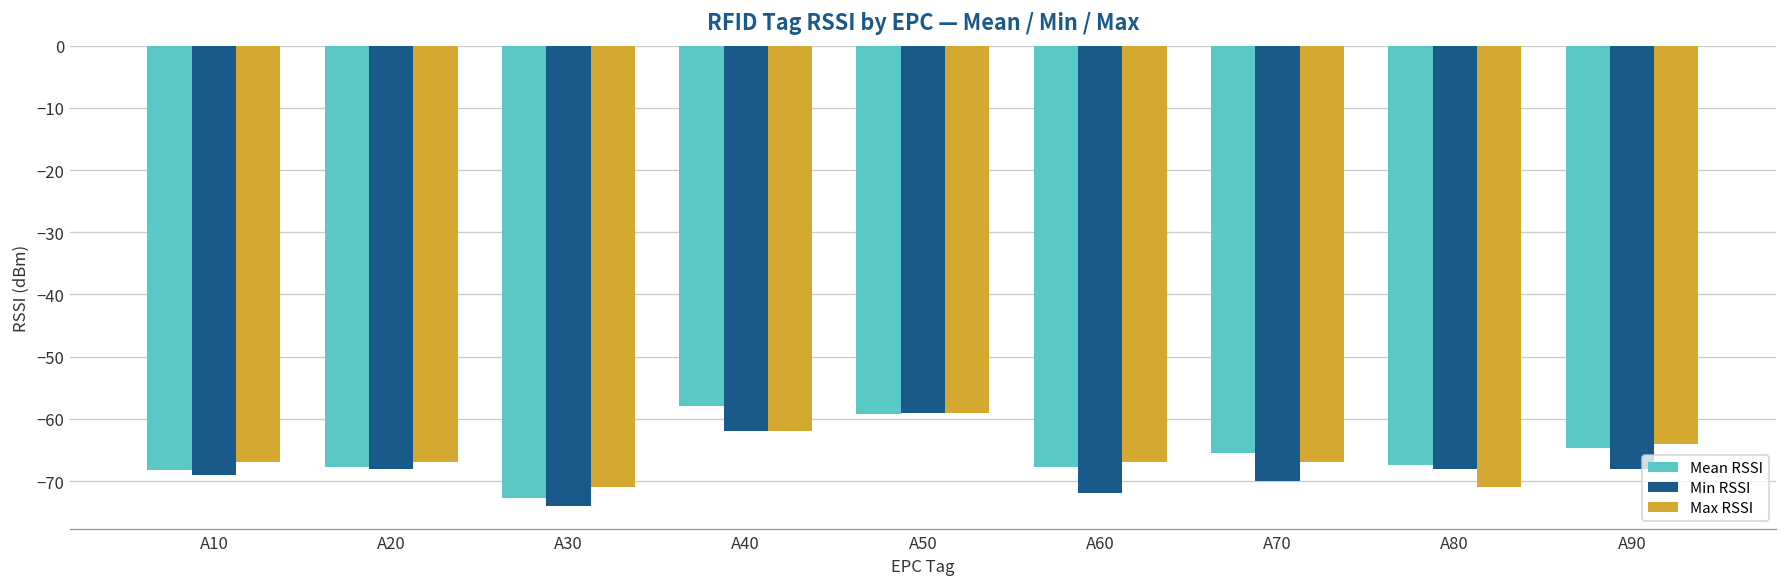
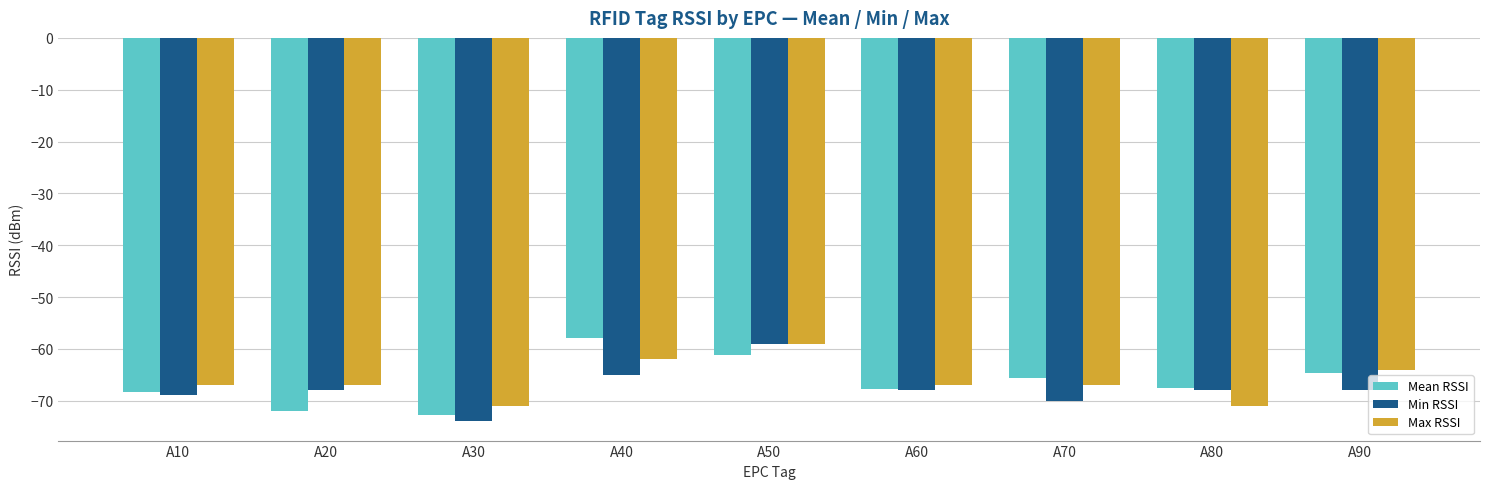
Mean RSSI, A20: -68 -> -72
Min RSSI, A40: -62 -> -65
Mean RSSI, A50: -59 -> -61
Min RSSI, A60: -72 -> -68
